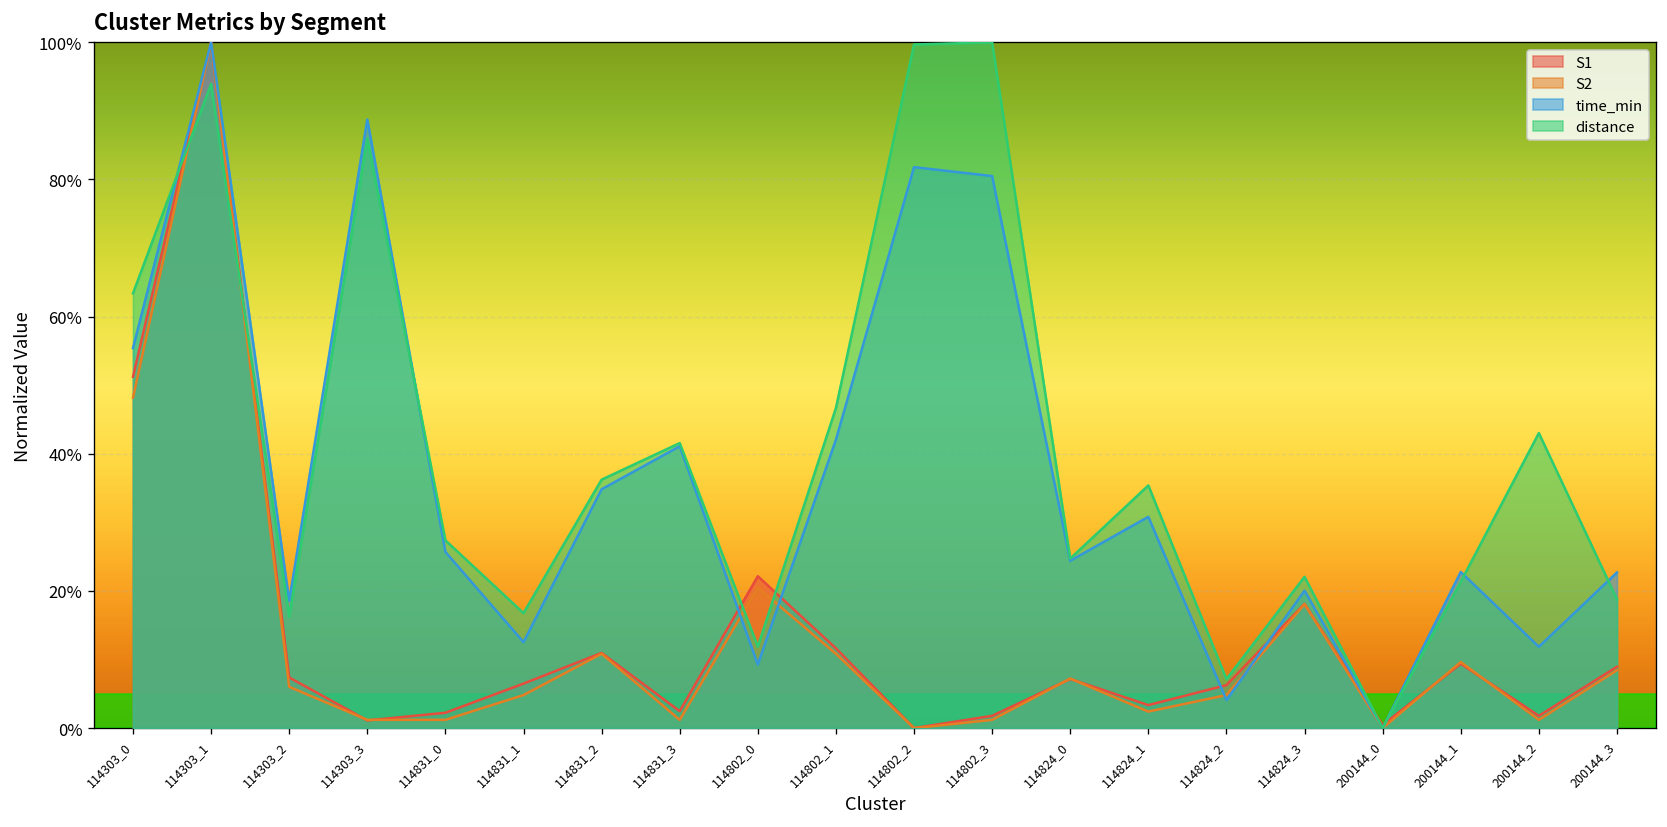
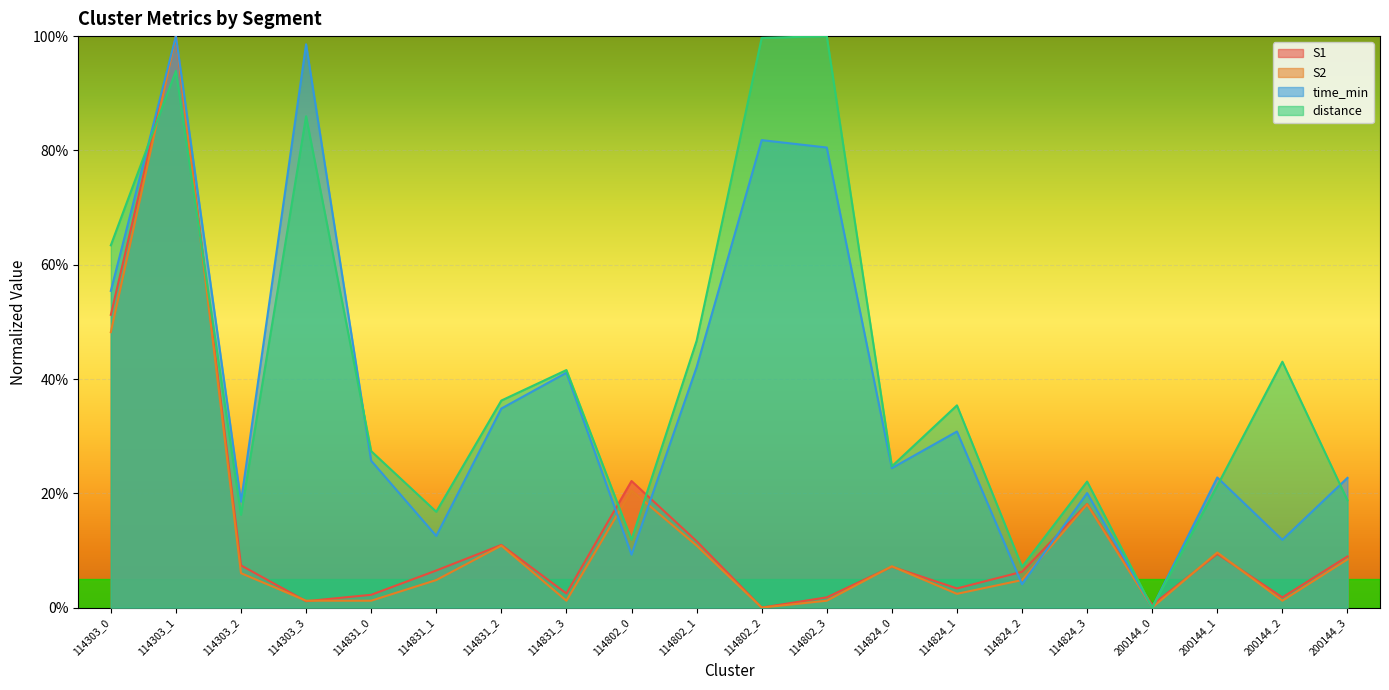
time_min, 114303_3: 89% -> 99%
